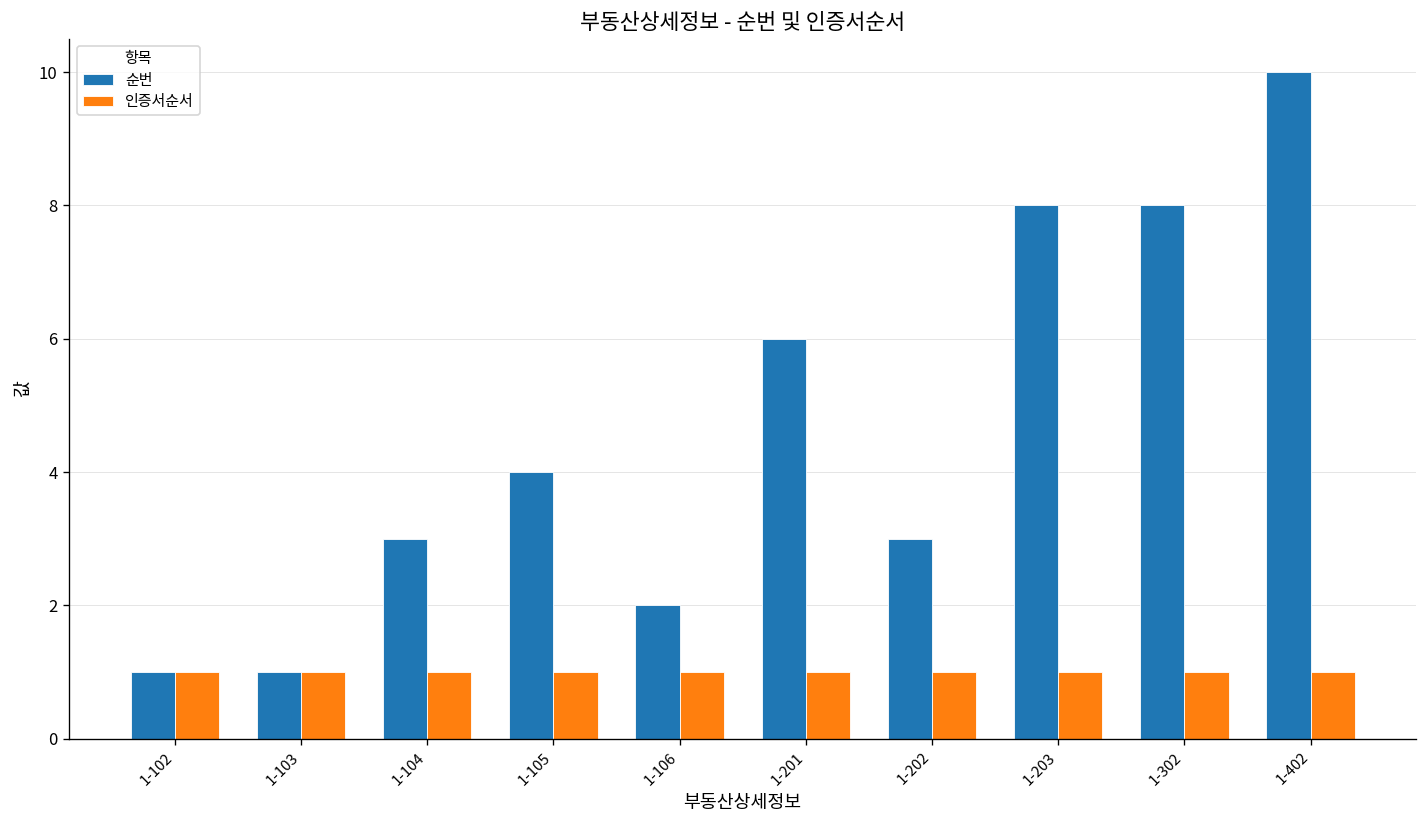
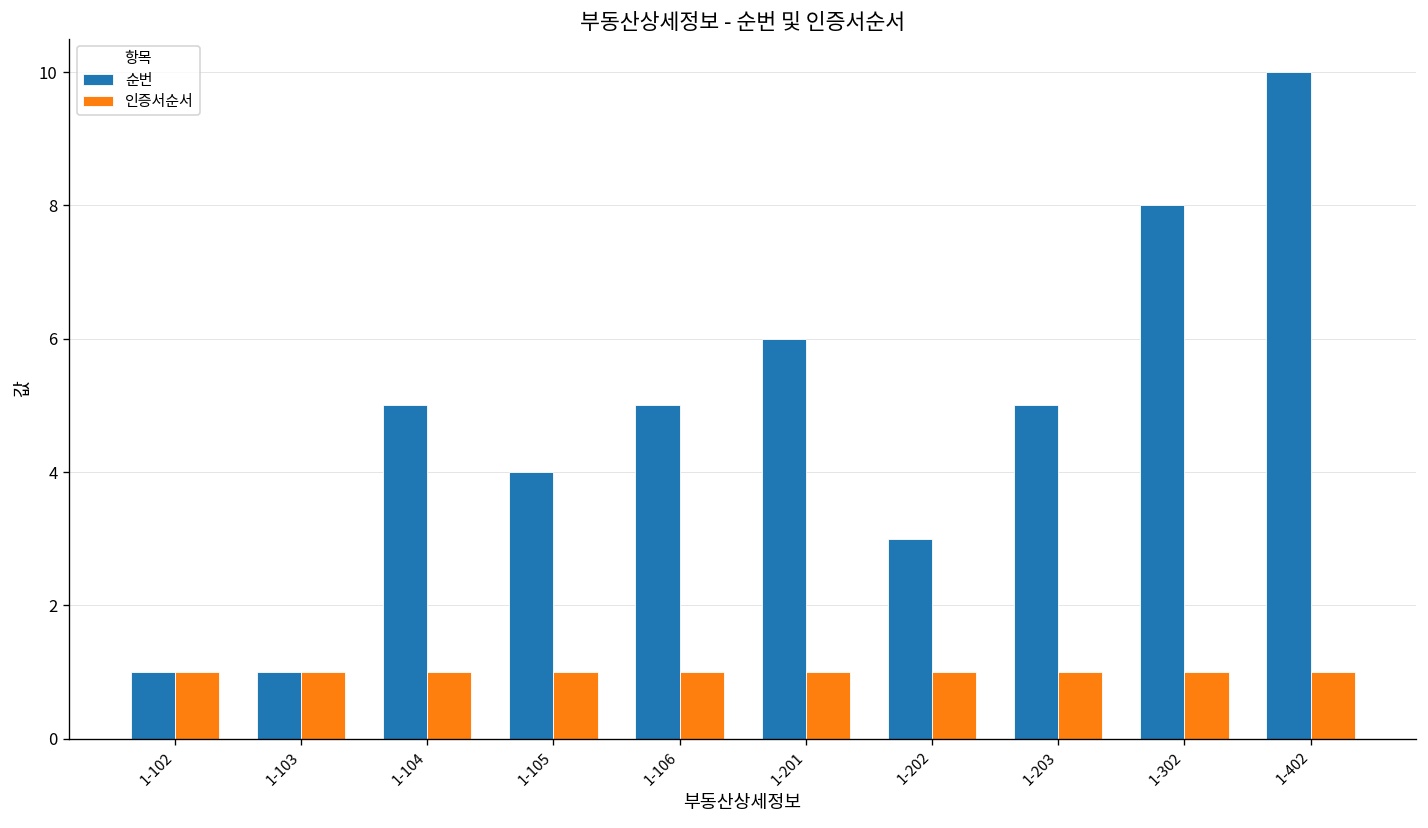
순번, 1-104: 3 -> 5
순번, 1-106: 2 -> 5
순번, 1-203: 8 -> 5
